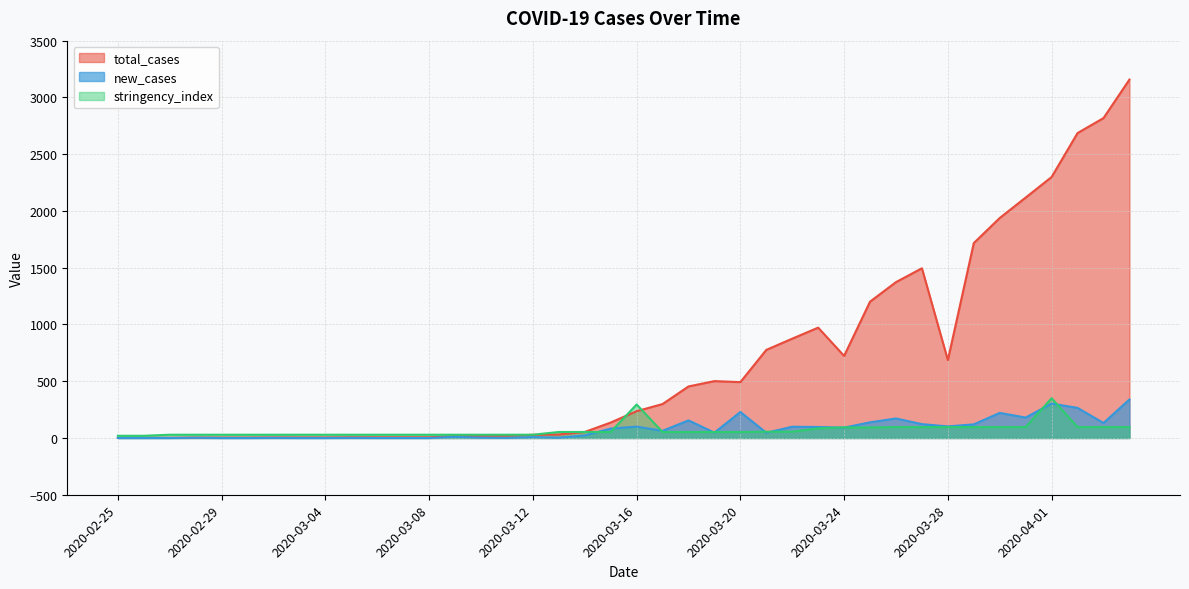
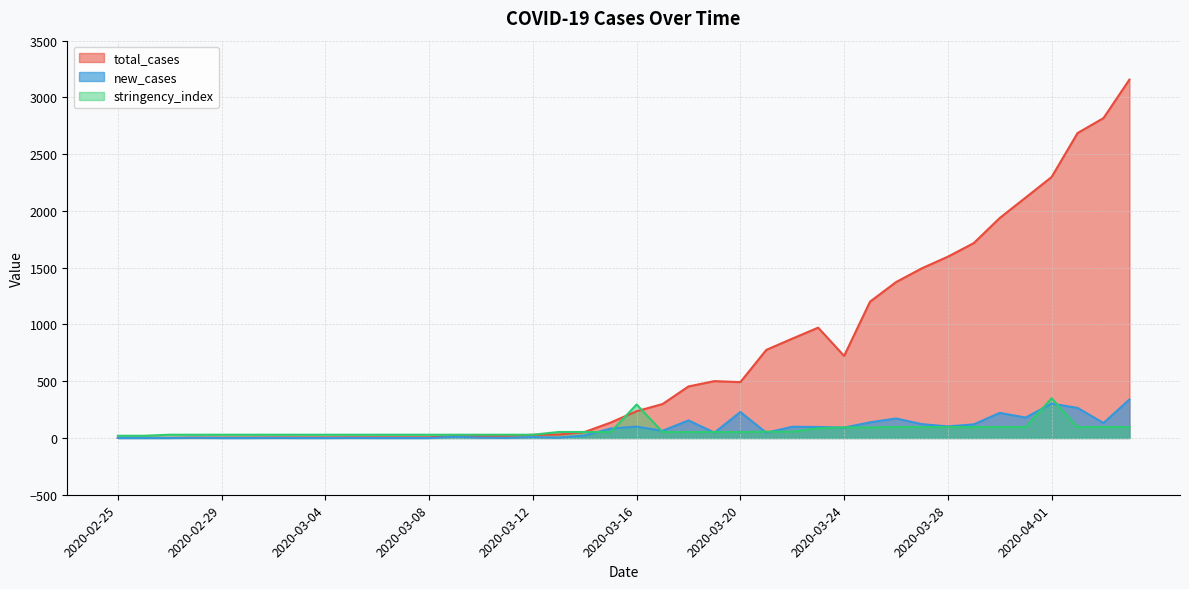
total_cases, 2020-03-28: 690 -> 1600
